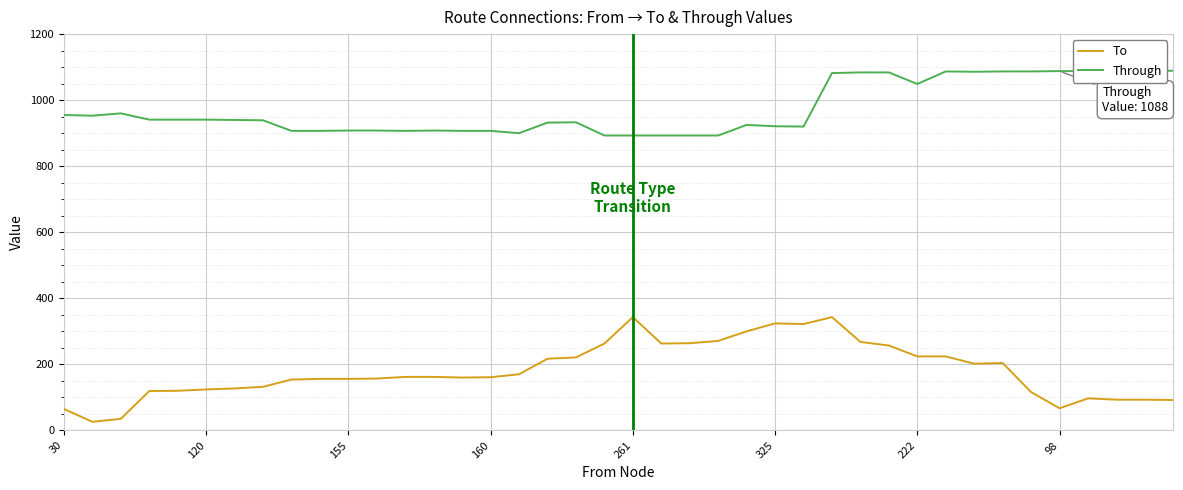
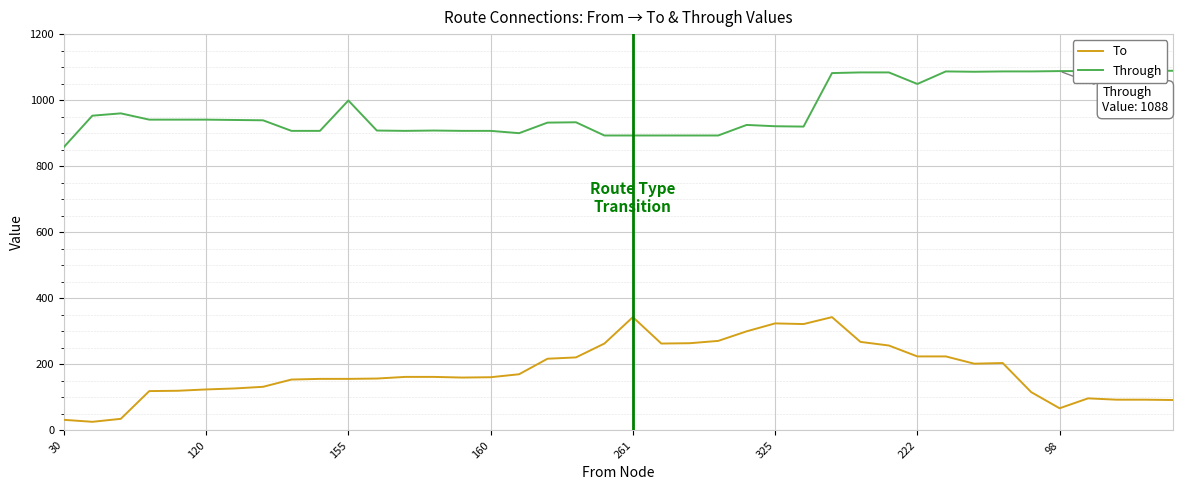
To, 30: 70 -> 30
Through, 30: 960 -> 860
Through, 155: 910 -> 1000
